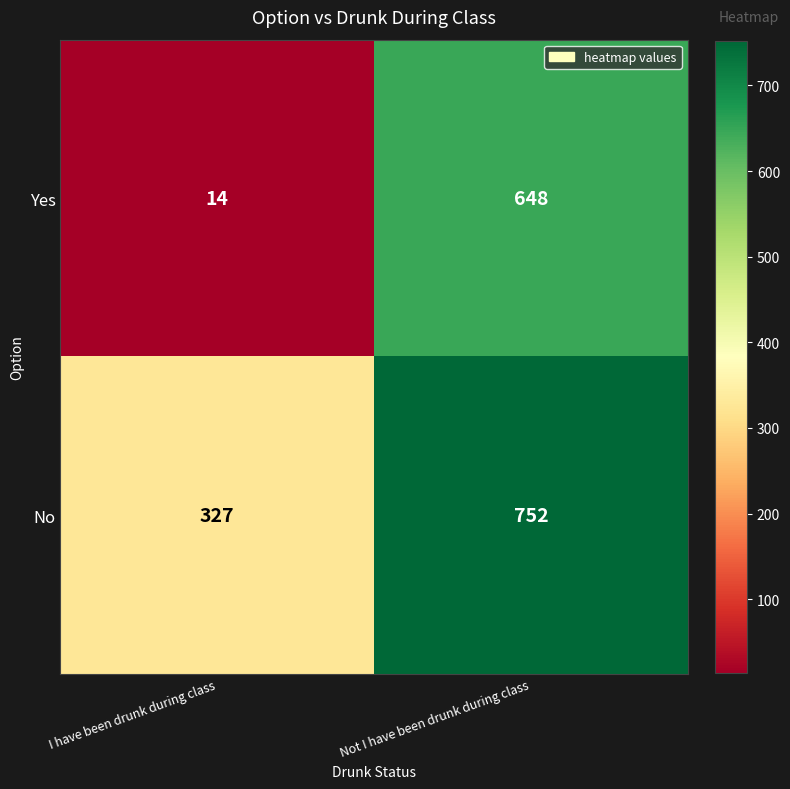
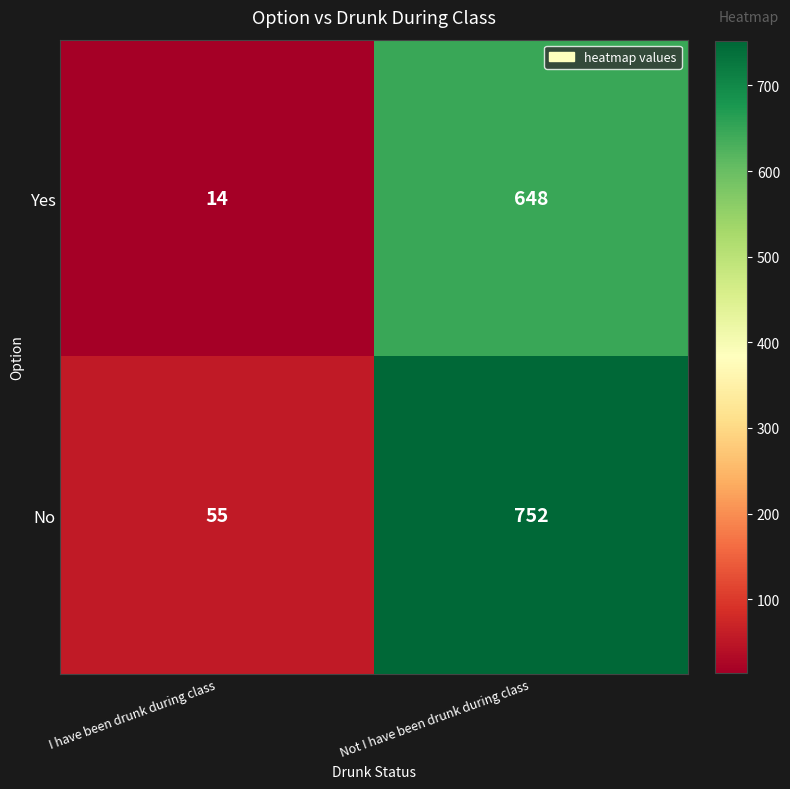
No, I have been drunk during class: 327 -> 55
